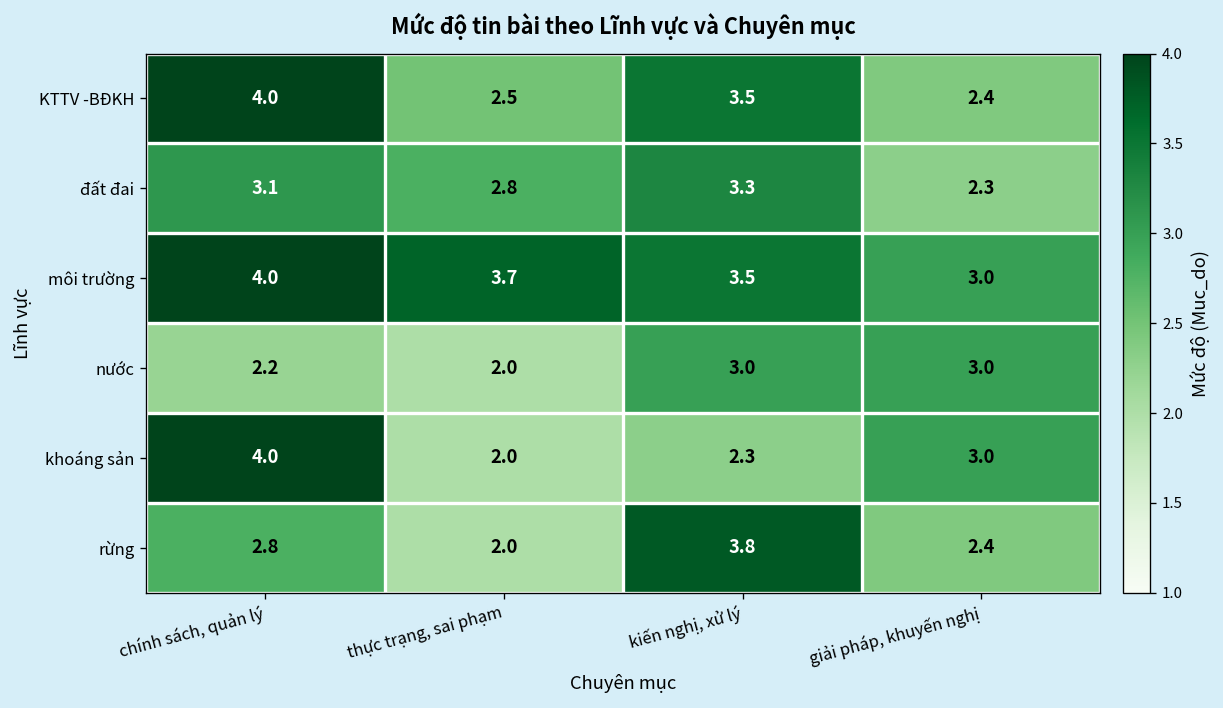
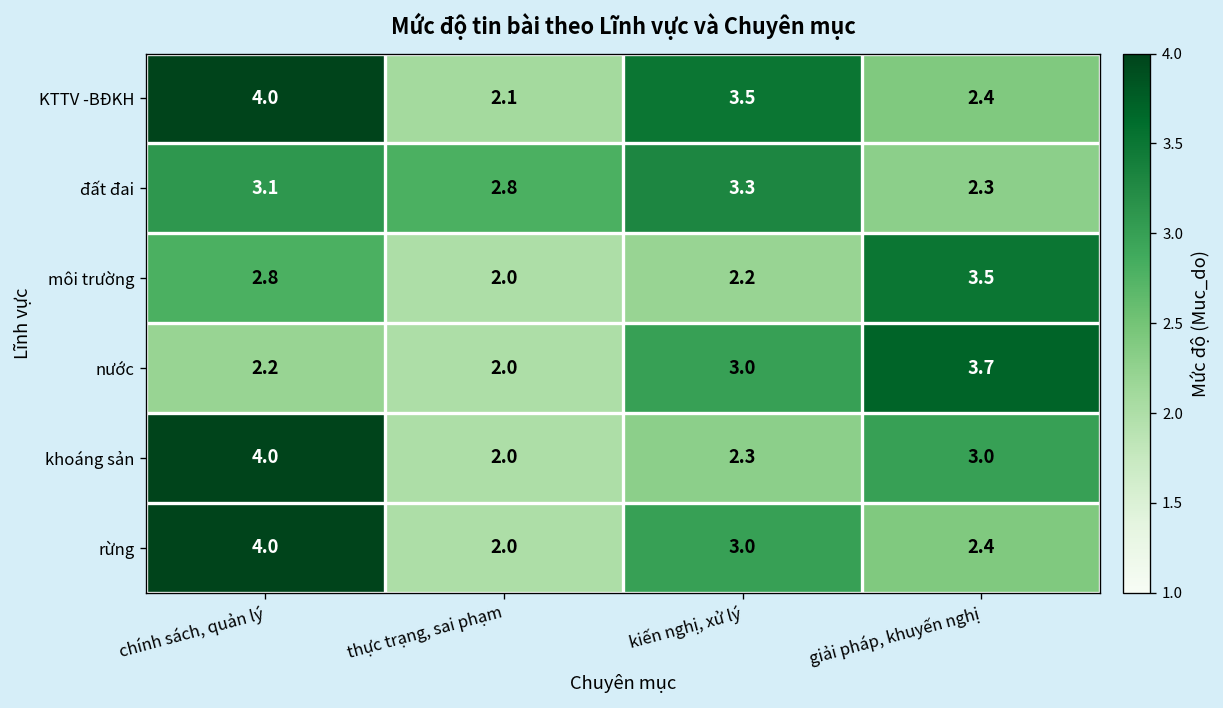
KTTV -BĐKH, thực trạng, sai phạm: 2.5 -> 2.1
môi trường, chính sách, quản lý: 4.0 -> 2.8
môi trường, thực trạng, sai phạm: 3.7 -> 2.0
môi trường, kiến nghị, xử lý: 3.5 -> 2.2
môi trường, giải pháp, khuyến nghị: 3.0 -> 3.5
nước, giải pháp, khuyến nghị: 3.0 -> 3.7
rừng, chính sách, quản lý: 2.8 -> 4.0
rừng, kiến nghị, xử lý: 3.8 -> 3.0
